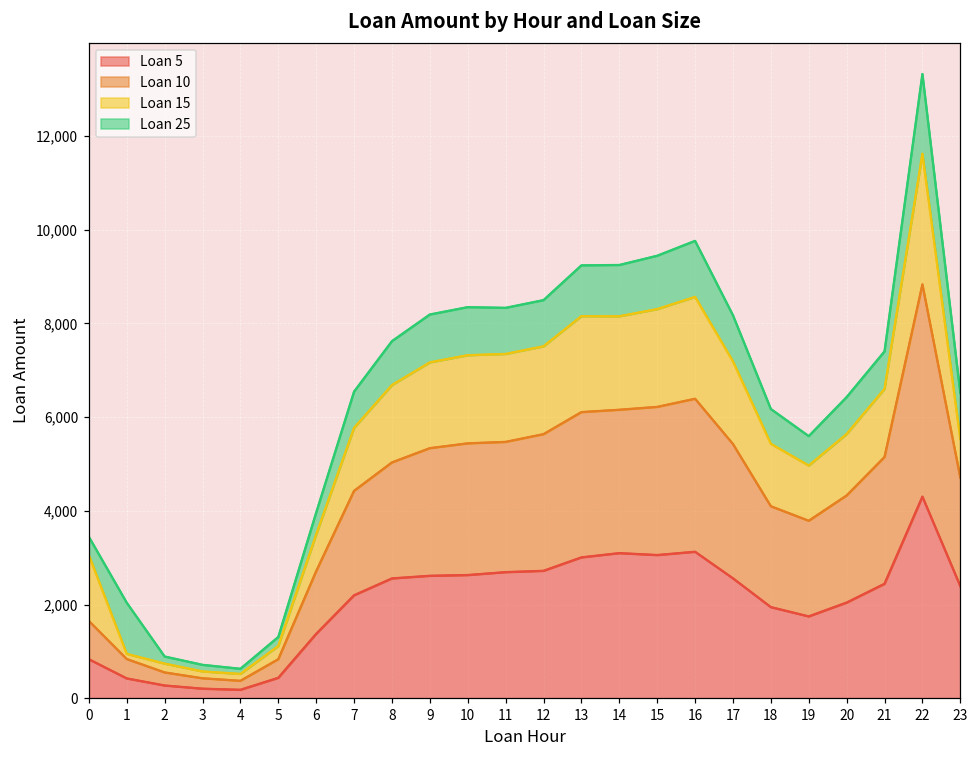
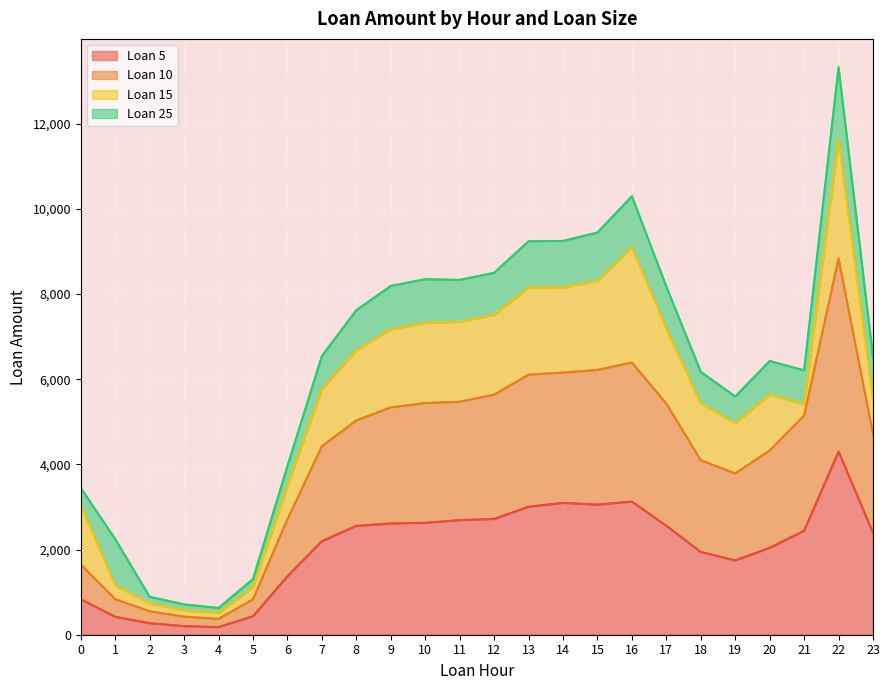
Loan 15, 1: 100 -> 300
Loan 15, 16: 2,200 -> 2,700
Loan 15, 21: 1,500 -> 300
